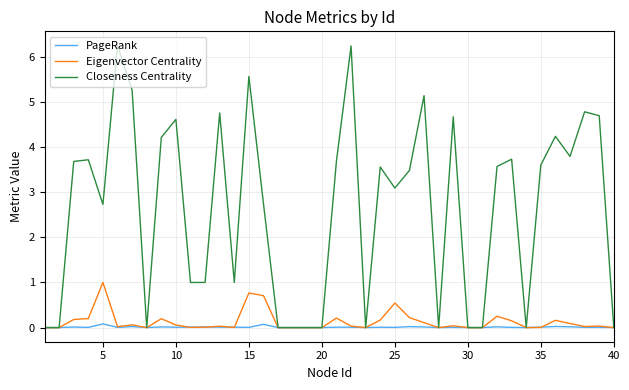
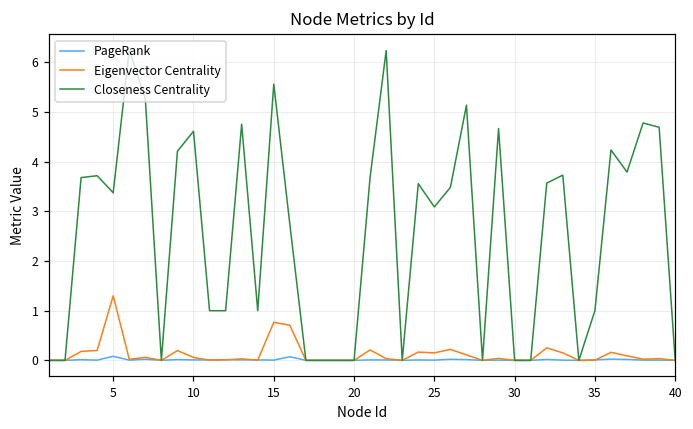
Eigenvector Centrality, 5: 1.0 -> 1.3
Closeness Centrality, 5: 2.7 -> 3.4
Eigenvector Centrality, 25: 0.5 -> 0.2
Closeness Centrality, 35: 3.6 -> 1.0
